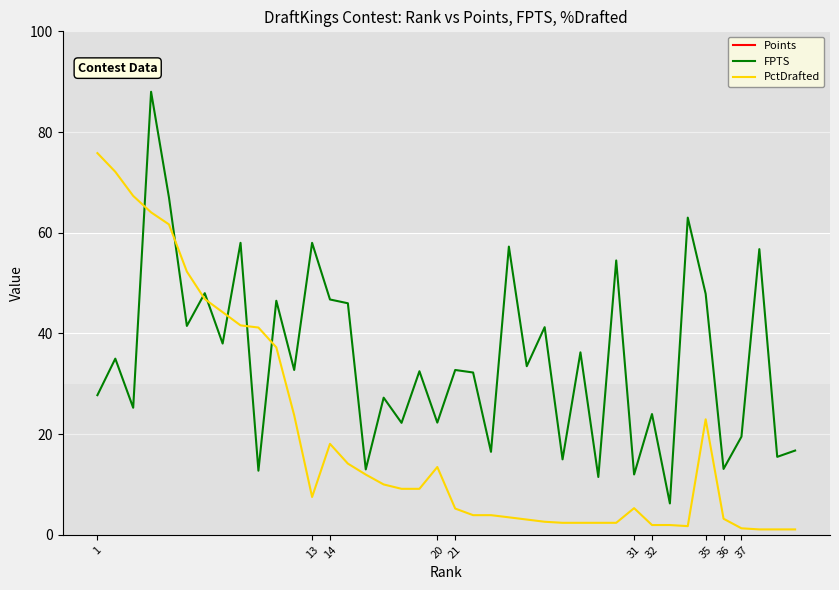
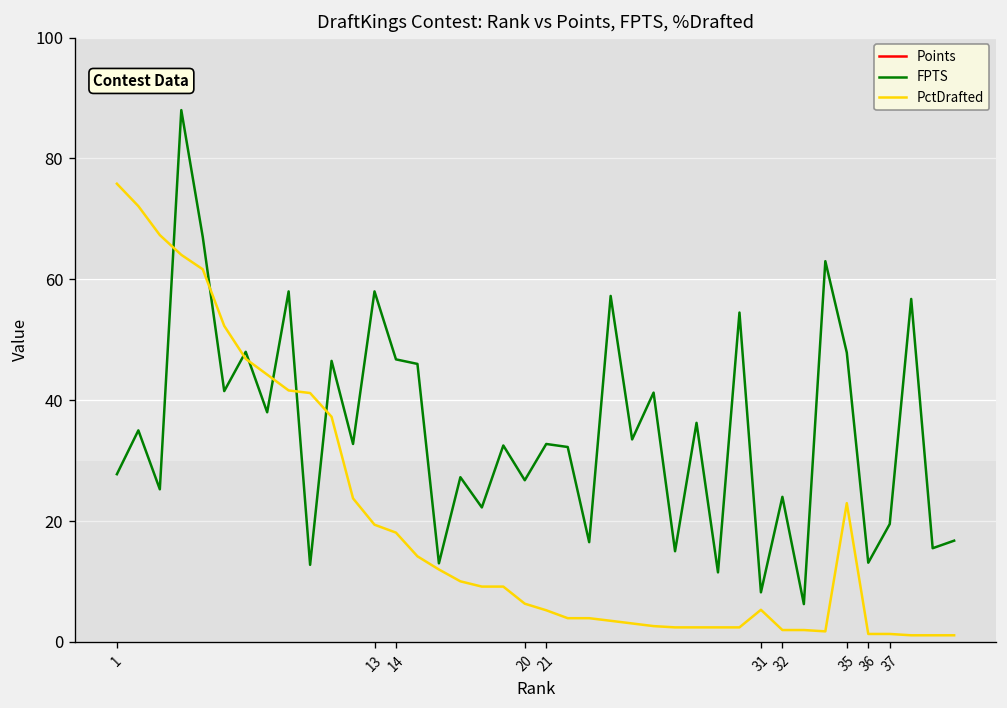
PctDrafted, 13: 8 -> 19
FPTS, 20: 22 -> 27
PctDrafted, 20: 13 -> 6
FPTS, 31: 12 -> 8
PctDrafted, 36: 3 -> 1
